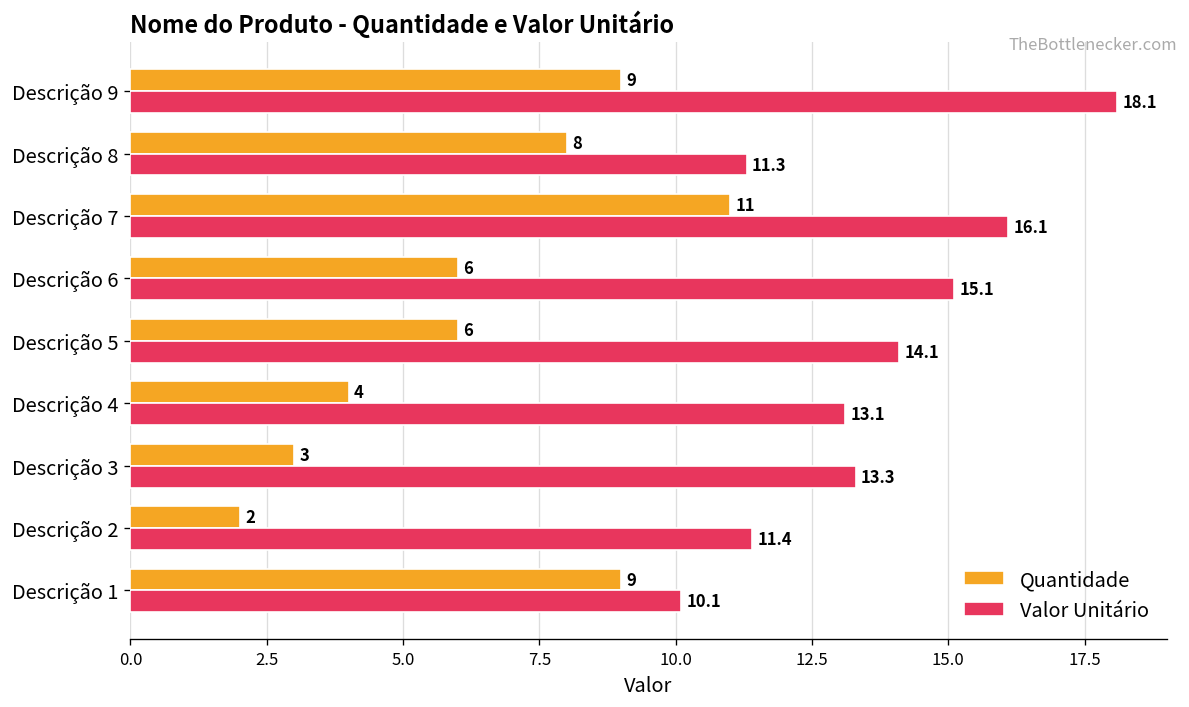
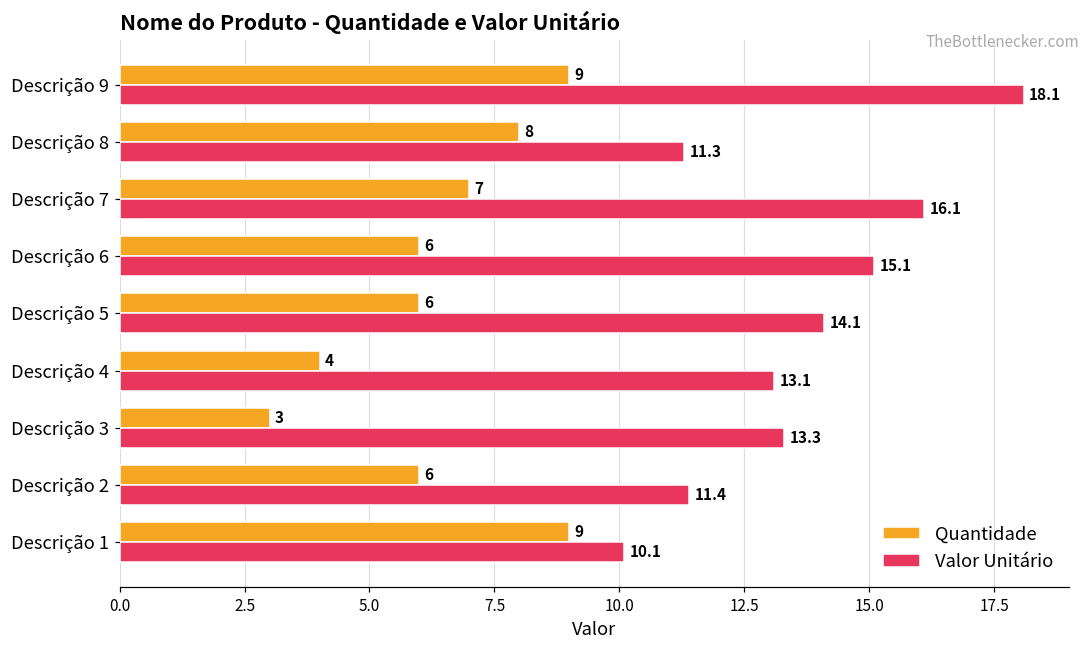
Quantidade, Descrição 7: 11 -> 7
Quantidade, Descrição 2: 2 -> 6
